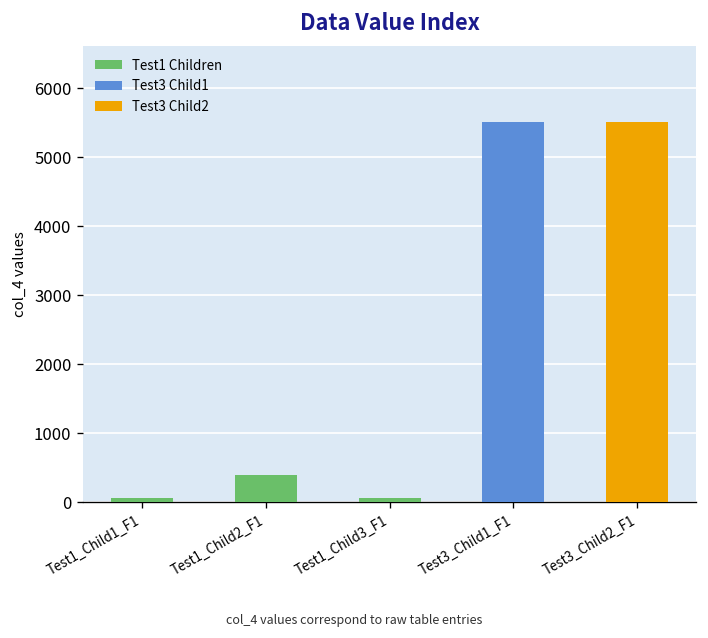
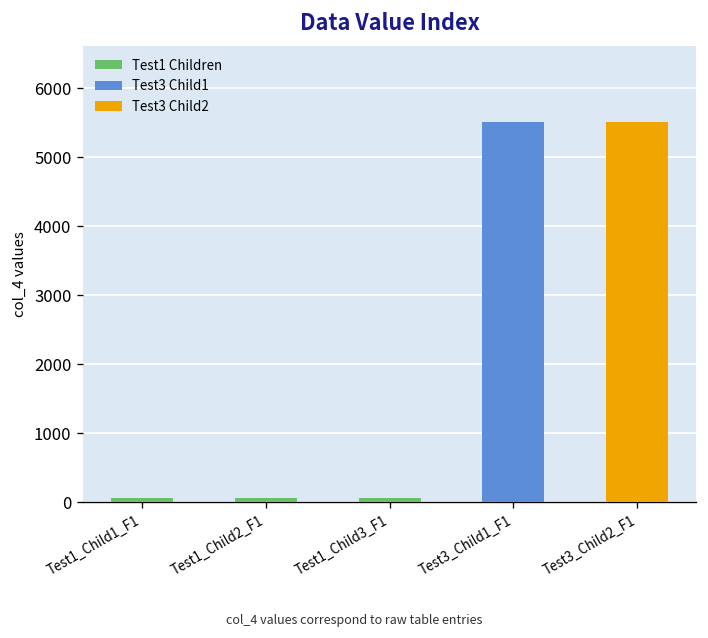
Test1 Children, Test1_Child2_F1: 400 -> 100
